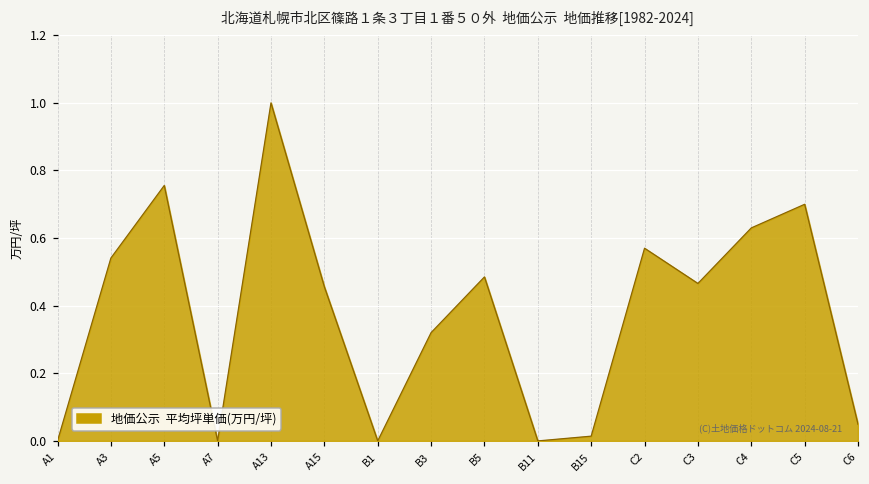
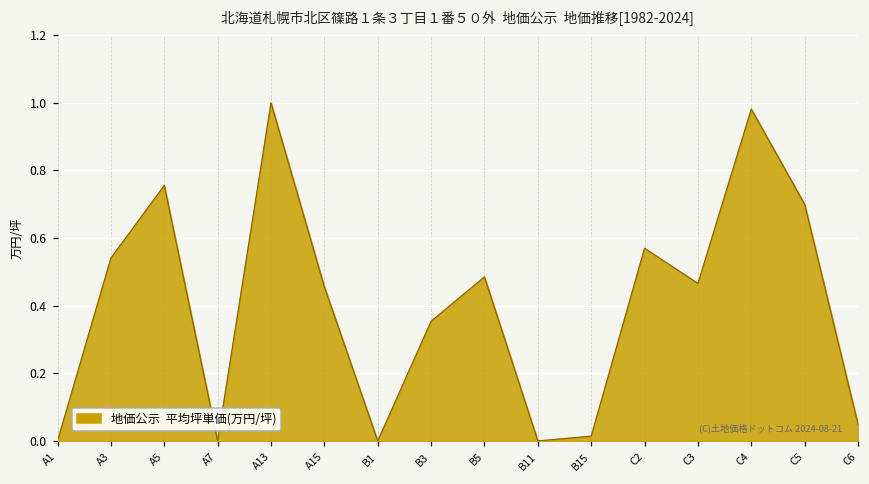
B3: 0.32 -> 0.35
C4: 0.63 -> 0.98
